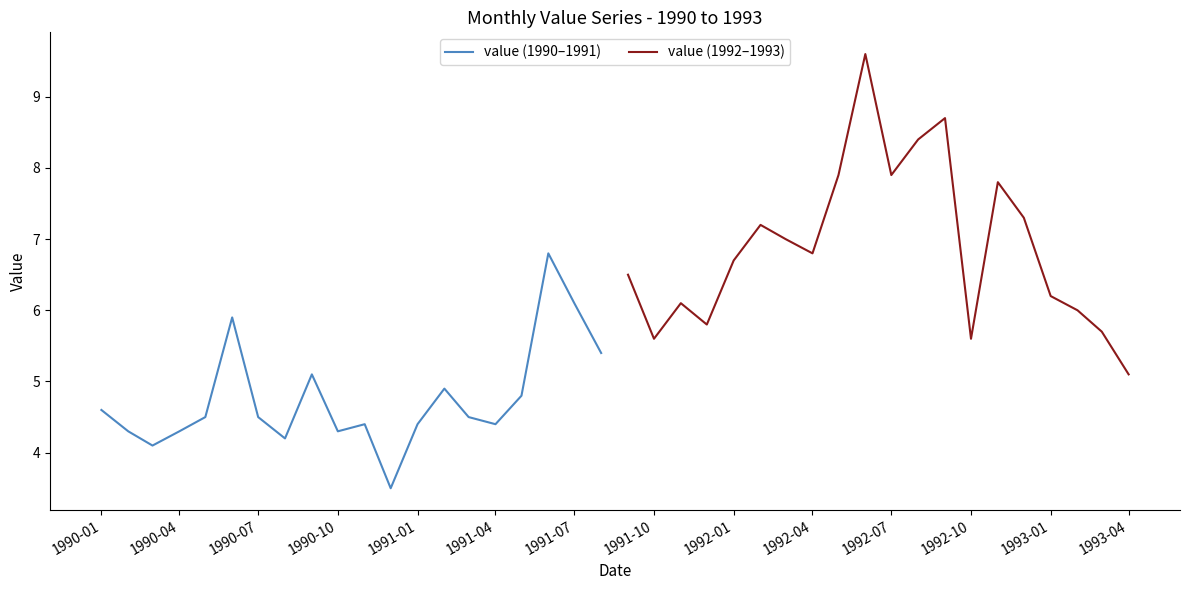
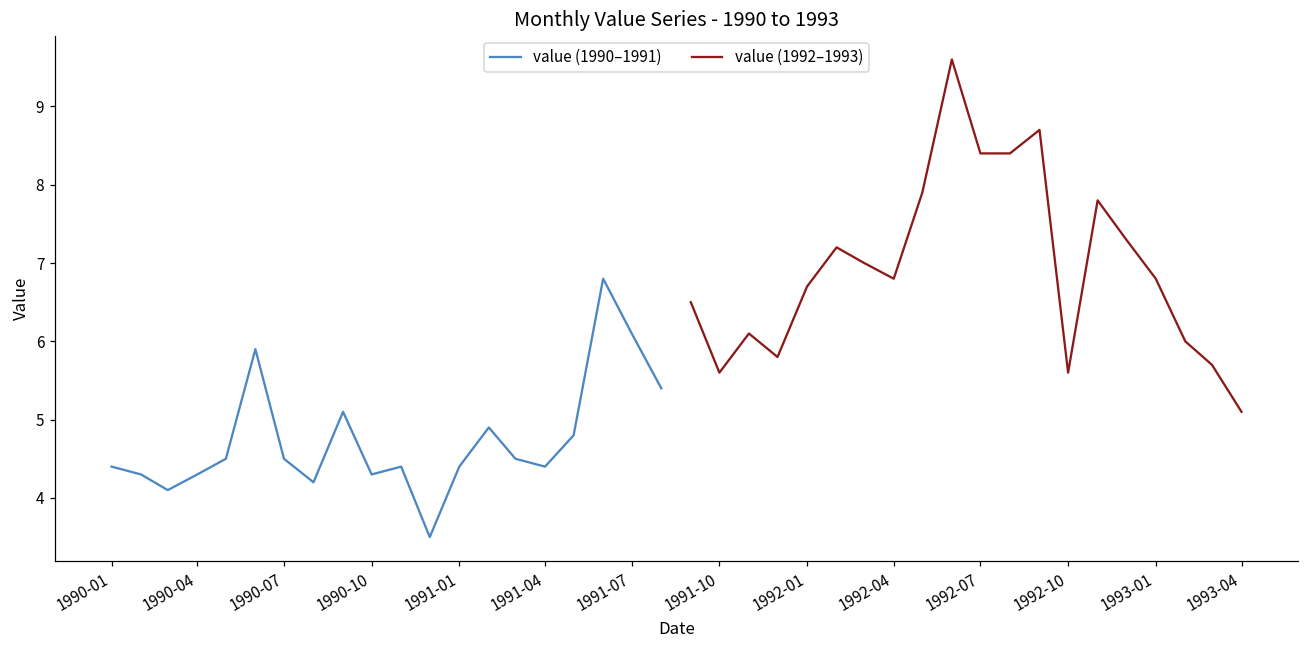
value (1990–1991), 1990-01: 4.6 -> 4.4
value (1992–1993), 1992-07: 7.9 -> 8.4
value (1992–1993), 1993-01: 6.2 -> 6.8
